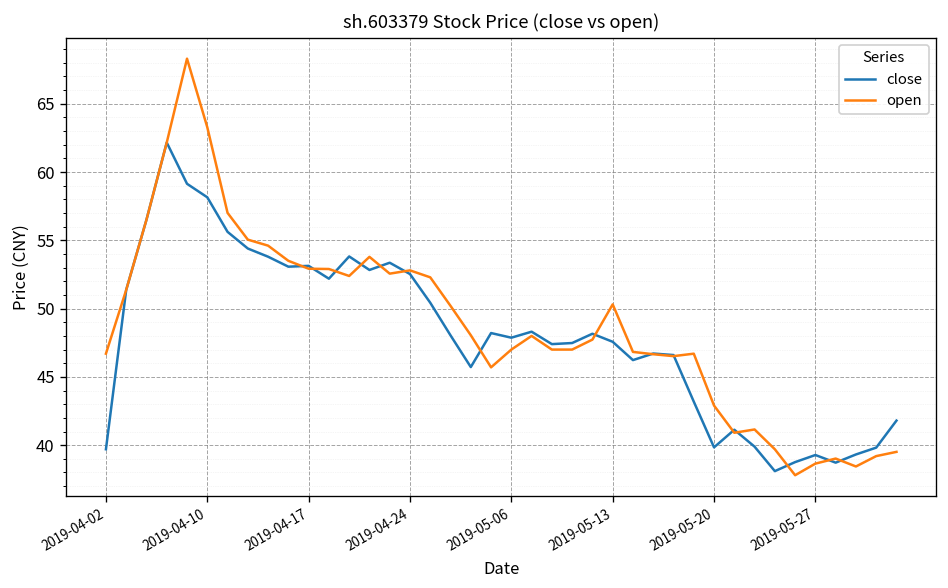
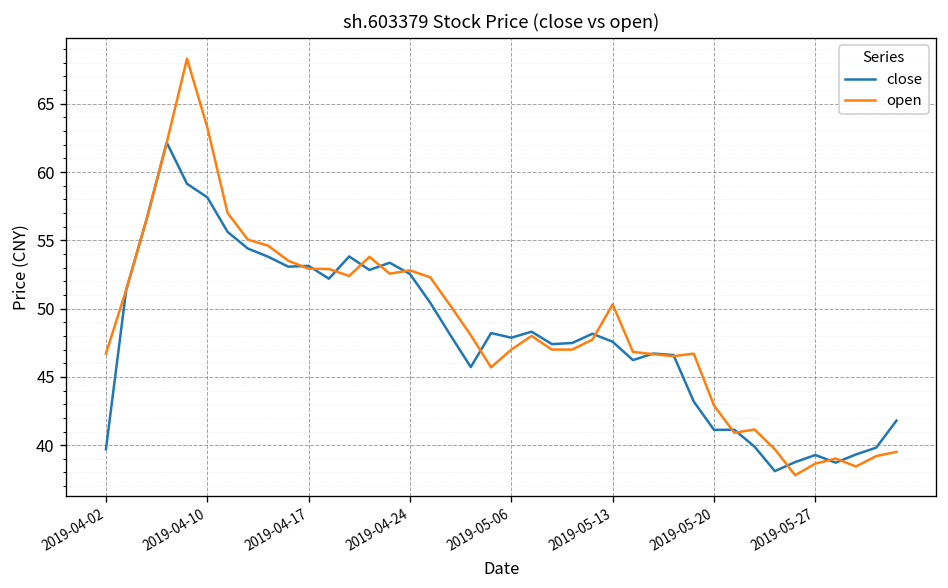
close, 2019-05-20: 39.8 -> 41.1
